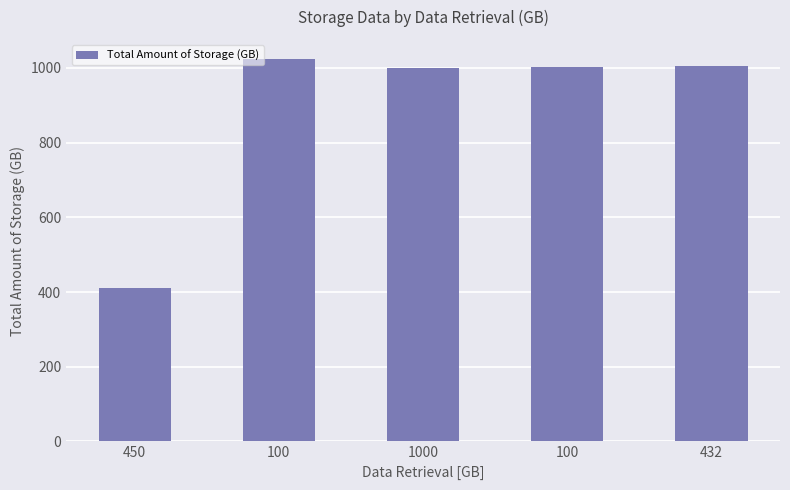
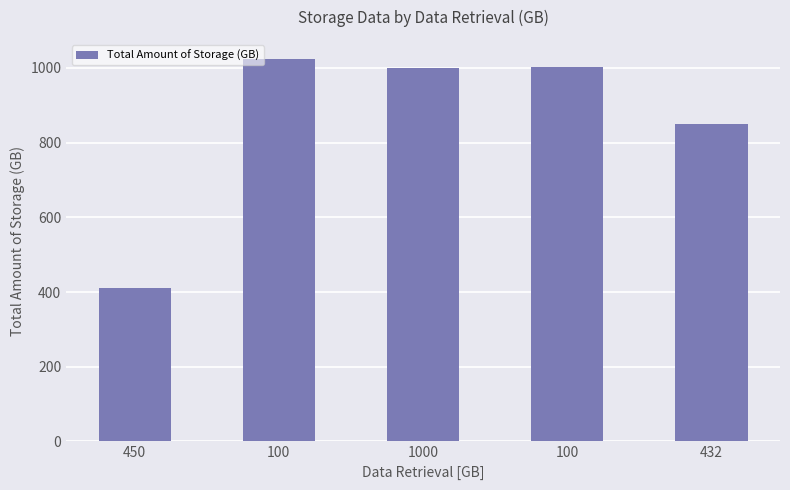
432: 1010 -> 850
